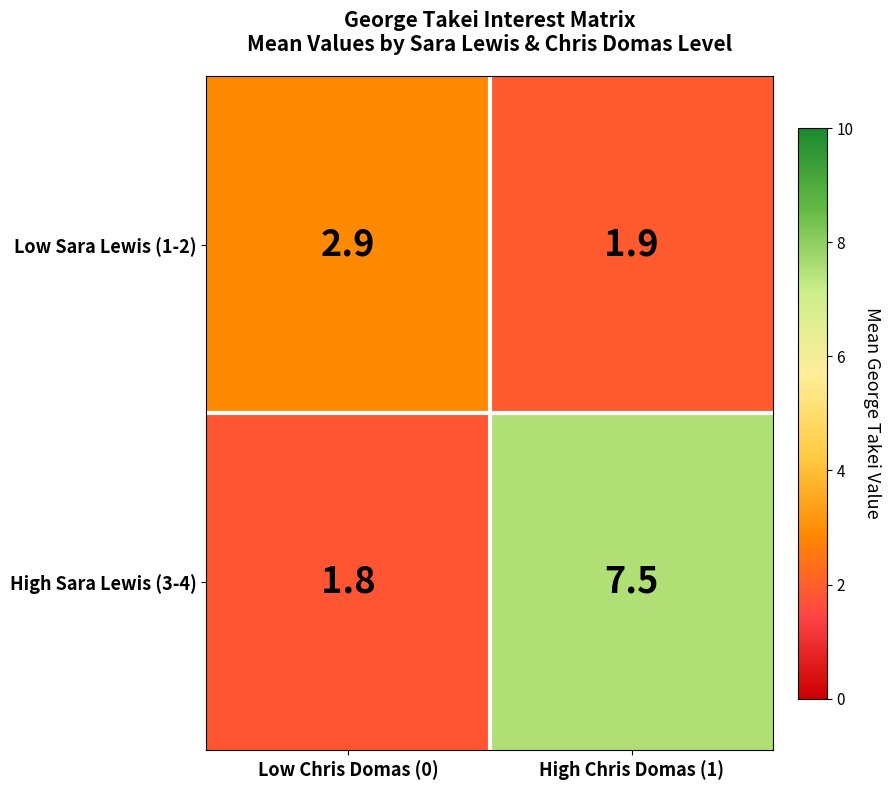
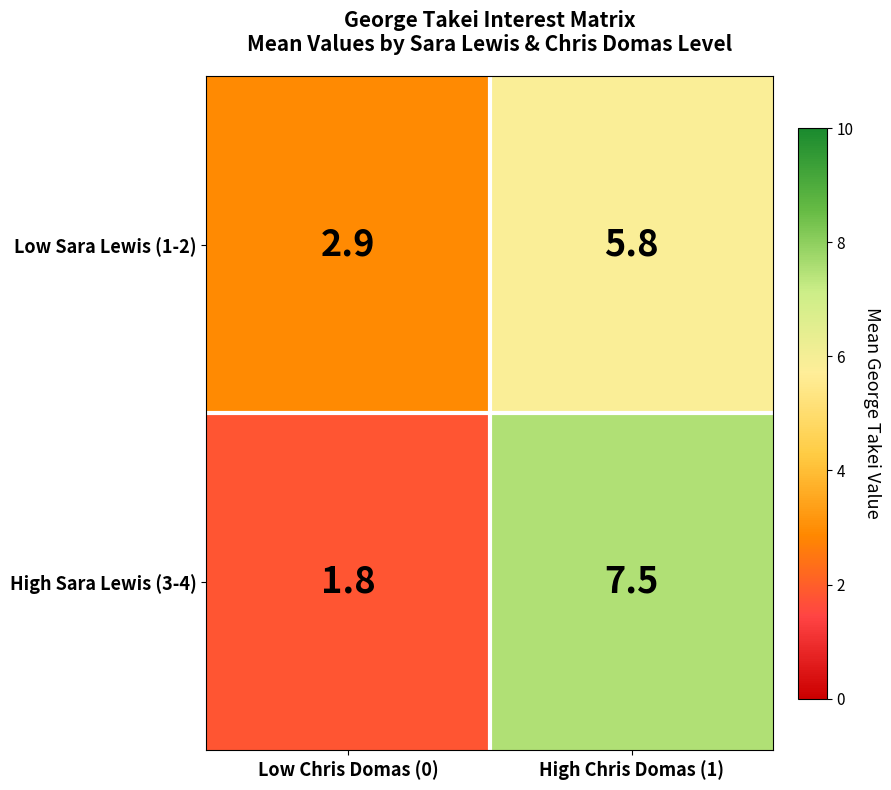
Low Sara Lewis (1-2), High Chris Domas (1): 1.9 -> 5.8
